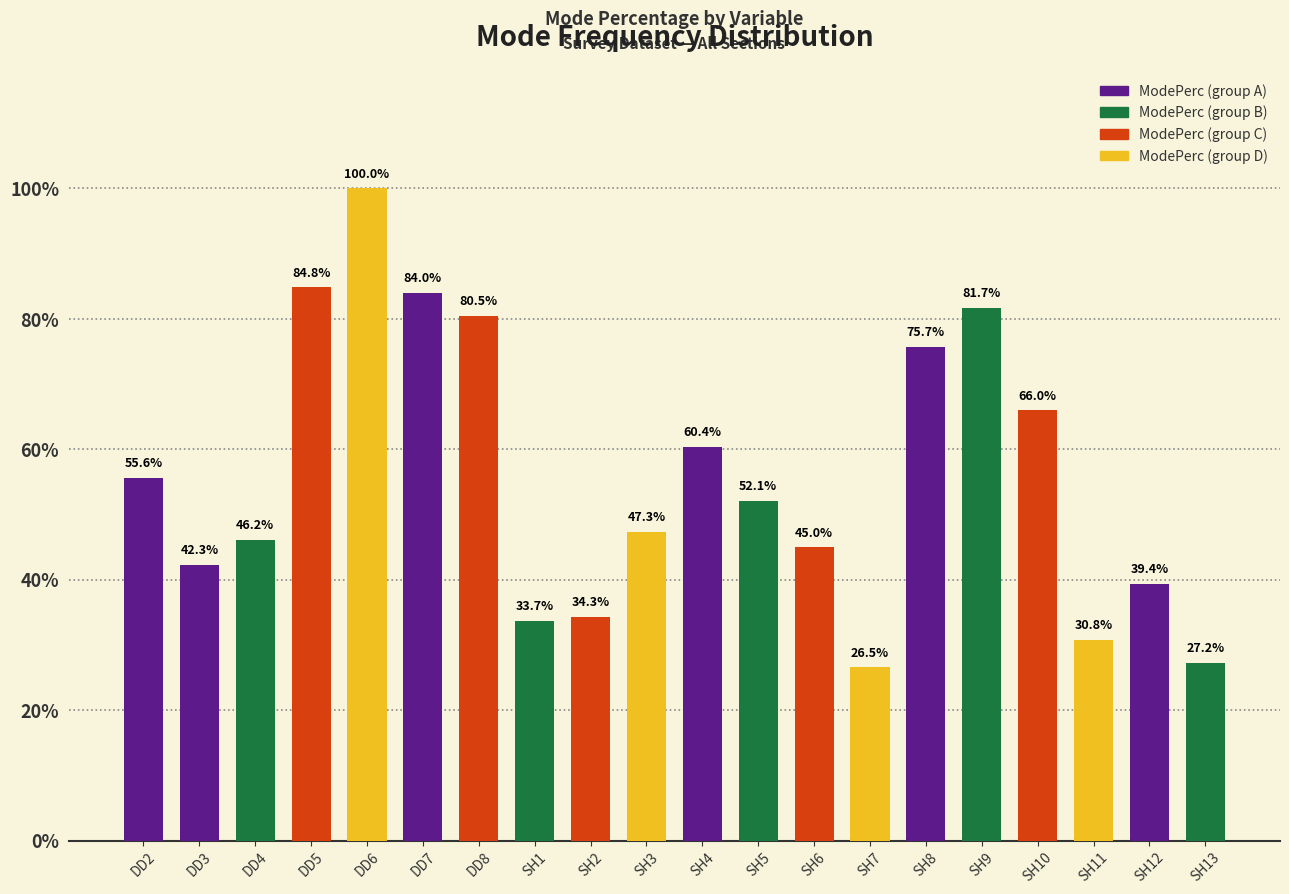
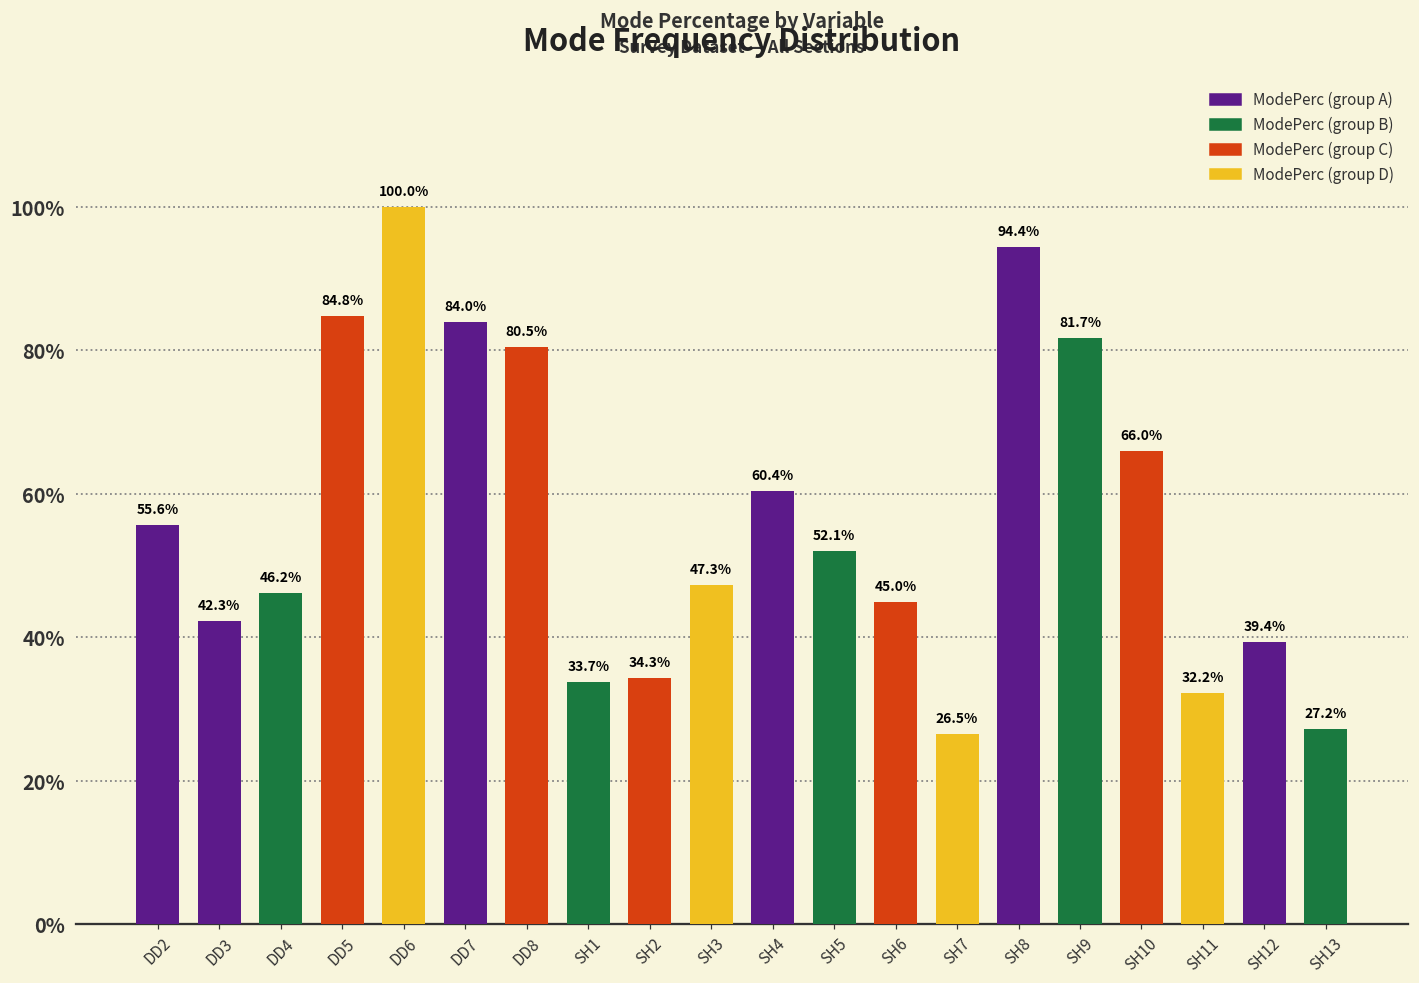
SH8: 75.7% -> 94.4%
SH11: 30.8% -> 32.2%
